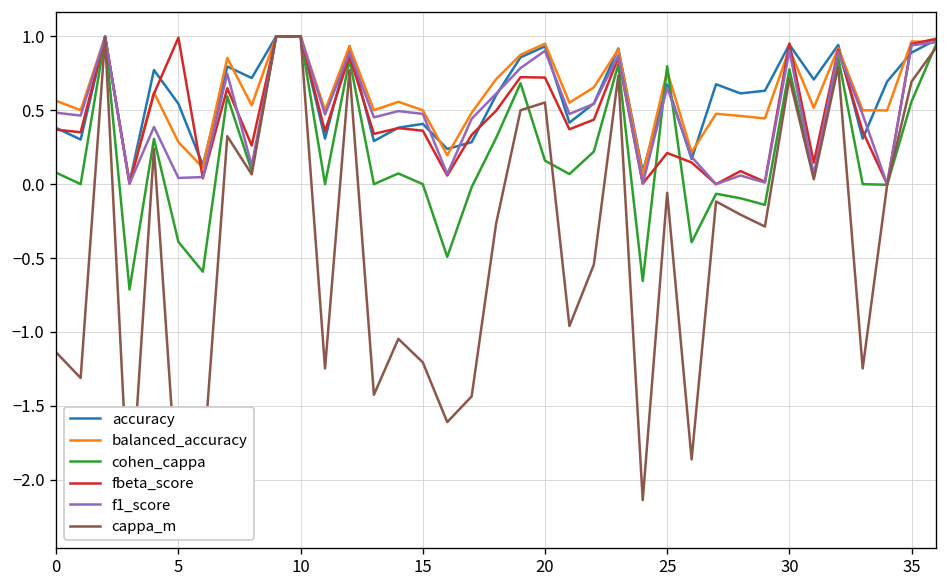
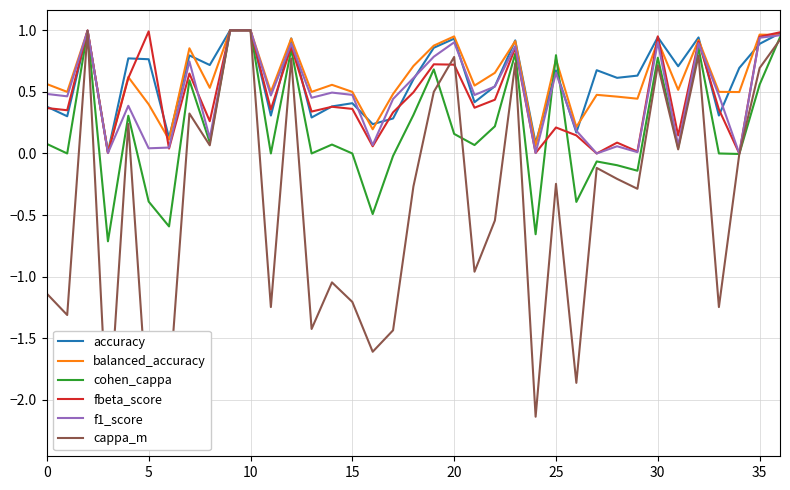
accuracy, 5: 0.54 -> 0.77
balanced_accuracy, 5: 0.28 -> 0.40
cappa_m, 20: 0.55 -> 0.78
cappa_m, 25: -0.06 -> -0.25
